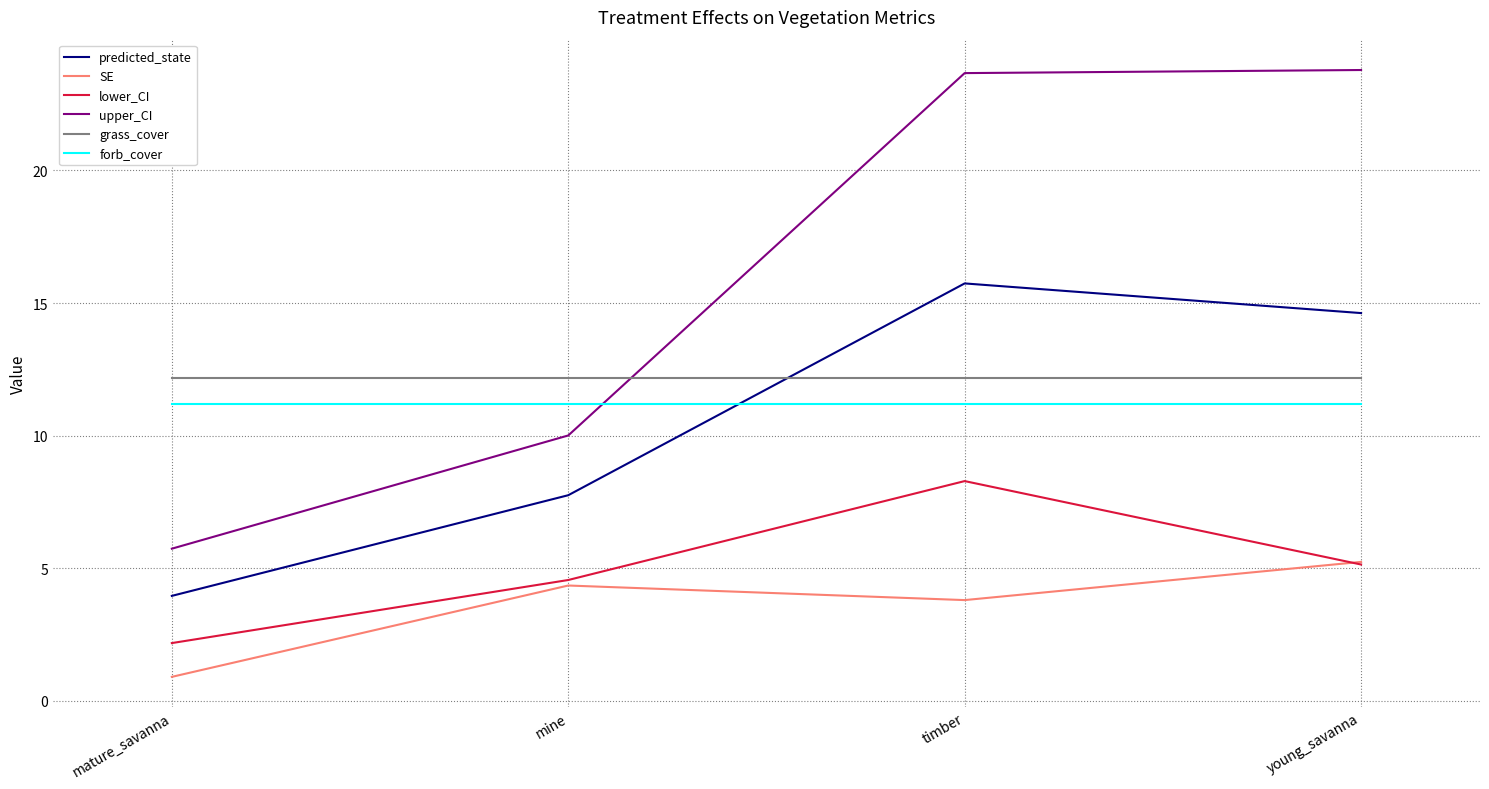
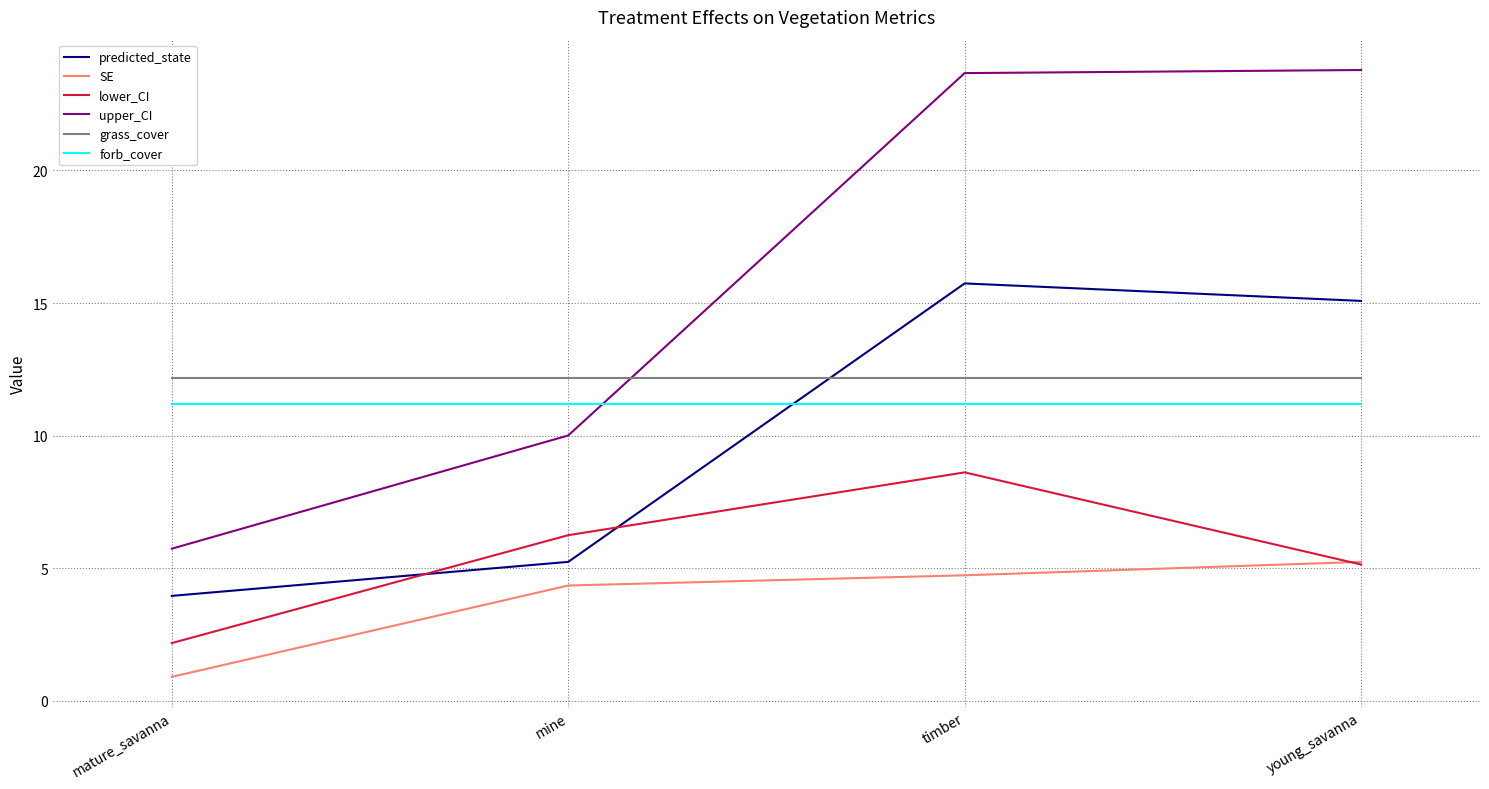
predicted_state, mine: 7.8 -> 5.2
lower_CI, mine: 4.6 -> 6.2
SE, timber: 3.8 -> 4.7
lower_CI, timber: 8.3 -> 8.6
predicted_state, young_savanna: 14.6 -> 15.1
